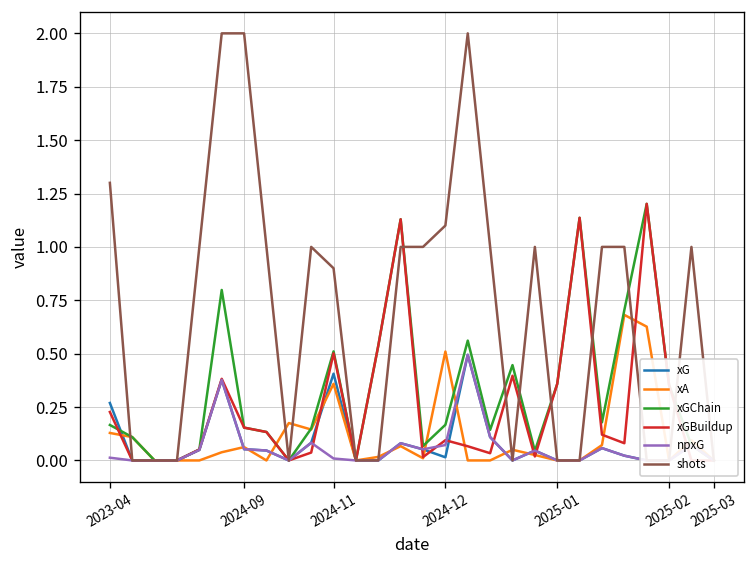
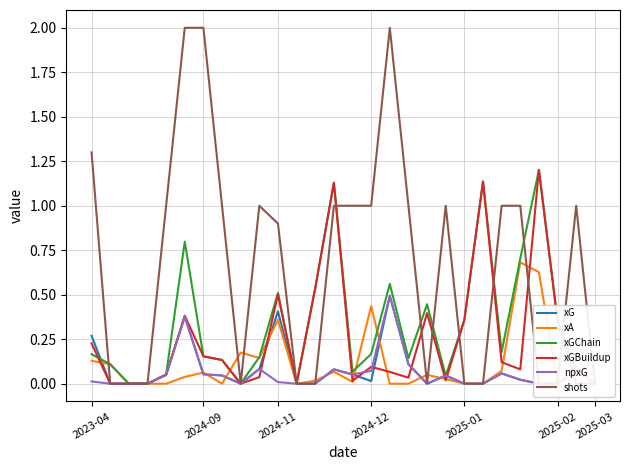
xA, 2024-12: 0.51 -> 0.44
shots, 2024-12: 1.1 -> 1.0
